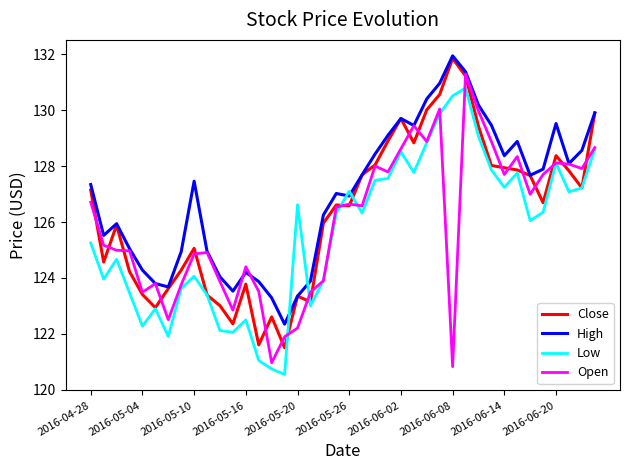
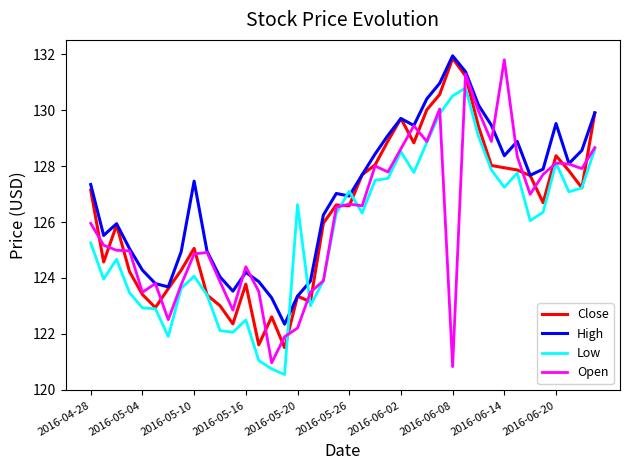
Open, 2016-04-28: 126.7 -> 126.0
Low, 2016-05-04: 122.3 -> 122.9
Open, 2016-06-14: 127.7 -> 131.8
